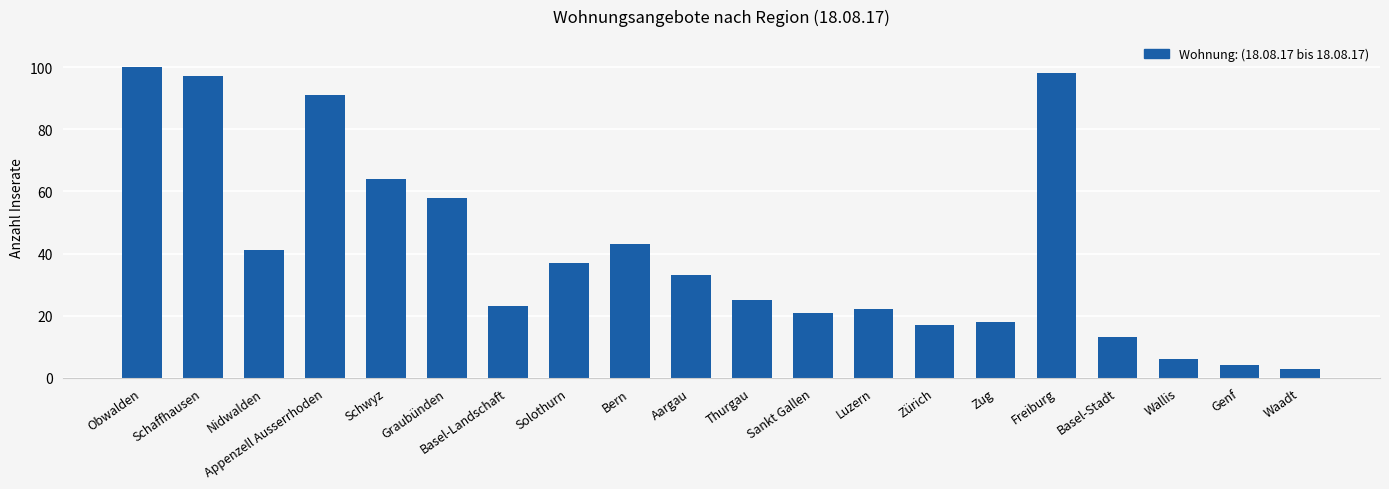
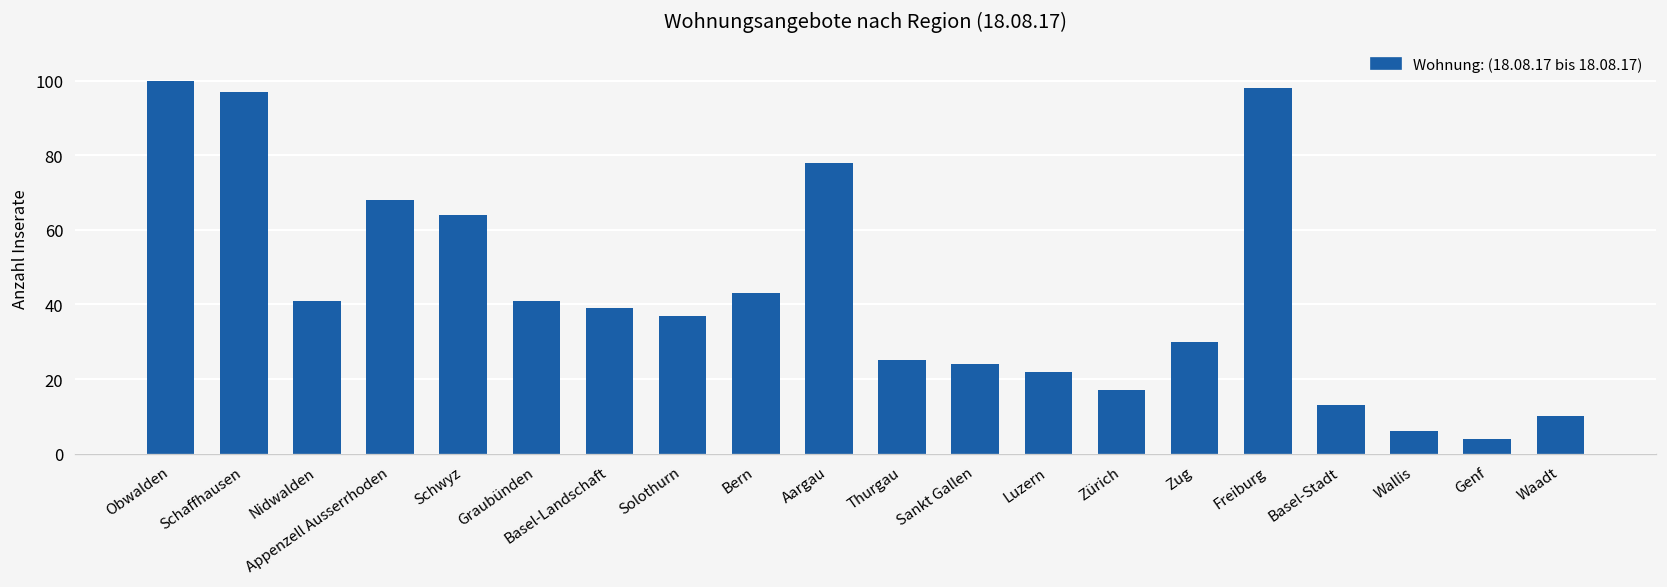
Appenzell Ausserrhoden: 91 -> 68
Graubünden: 58 -> 41
Basel-Landschaft: 23 -> 39
Aargau: 33 -> 78
Sankt Gallen: 21 -> 24
Zug: 18 -> 30
Waadt: 3 -> 10
